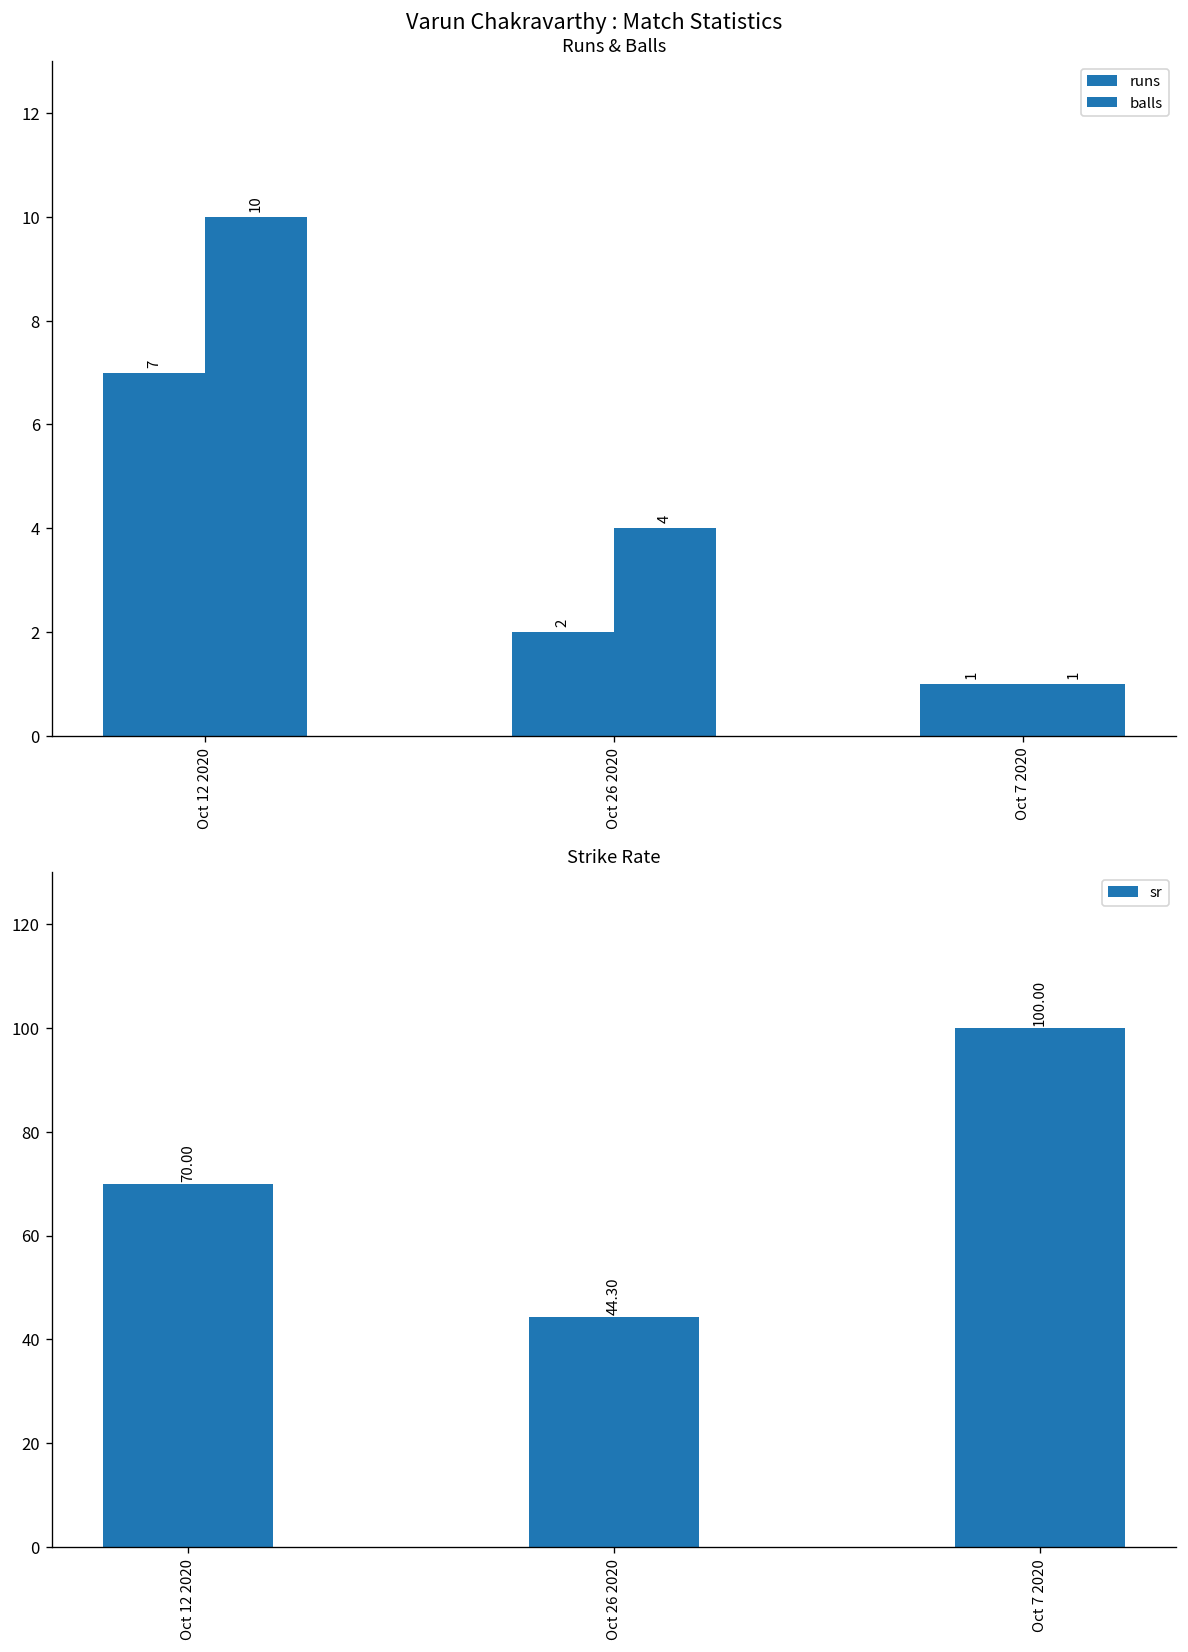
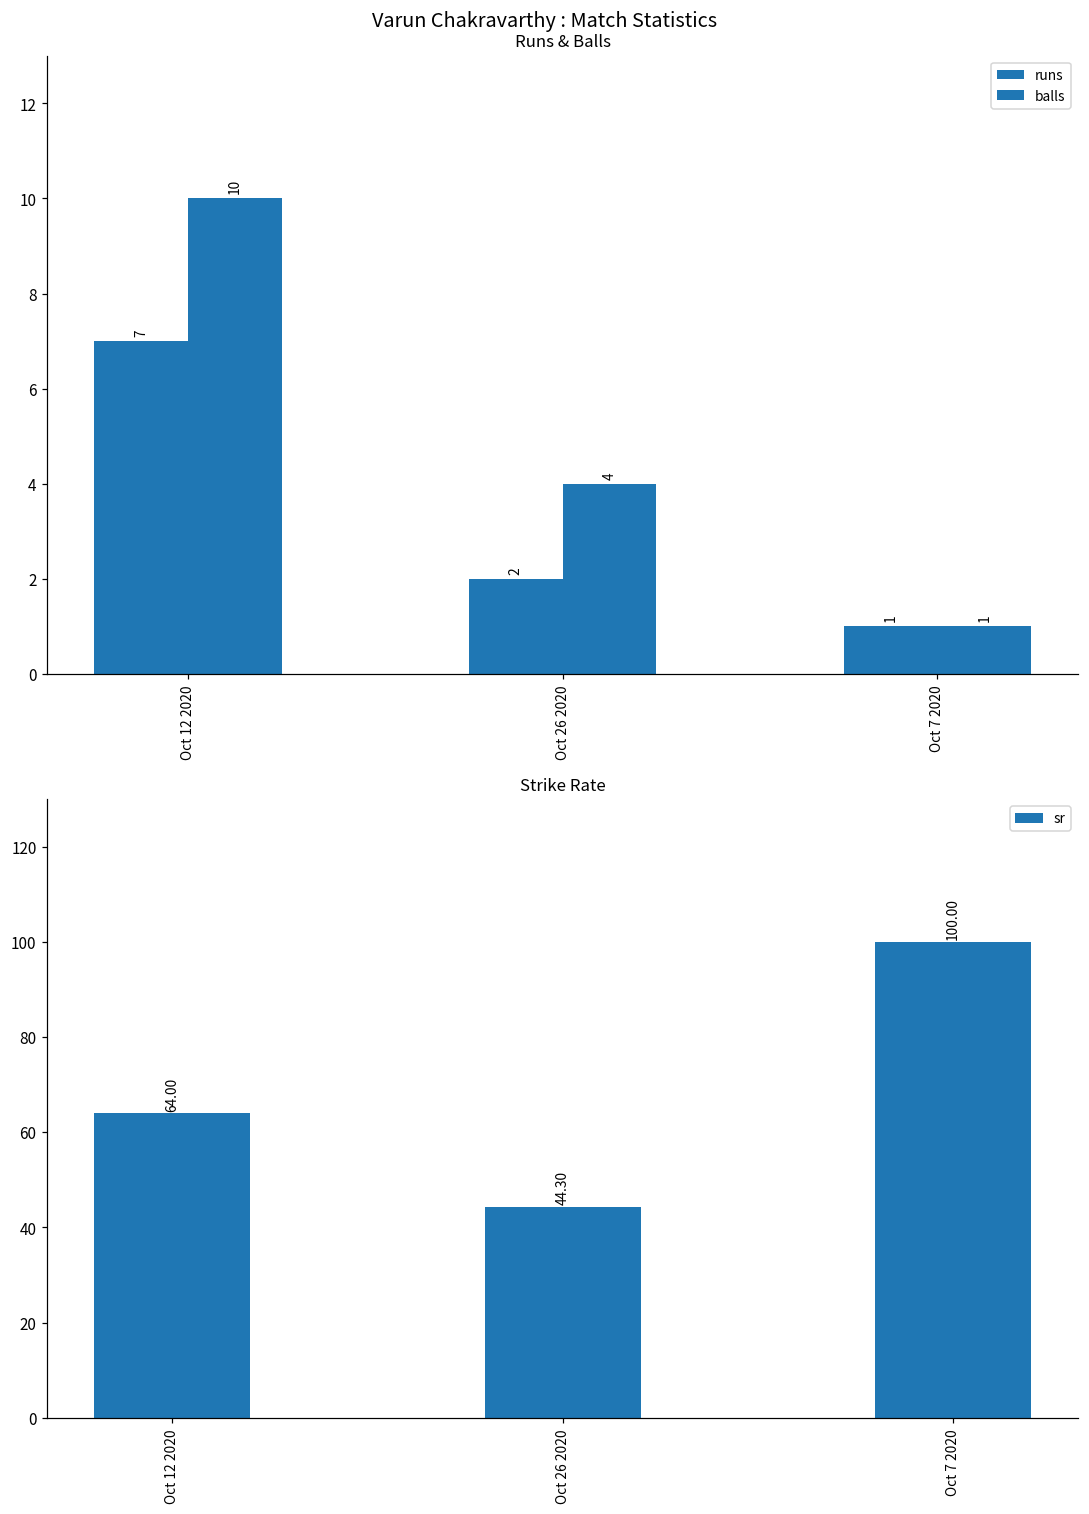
Strike Rate, Oct 12 2020: 70.00 -> 64.00
